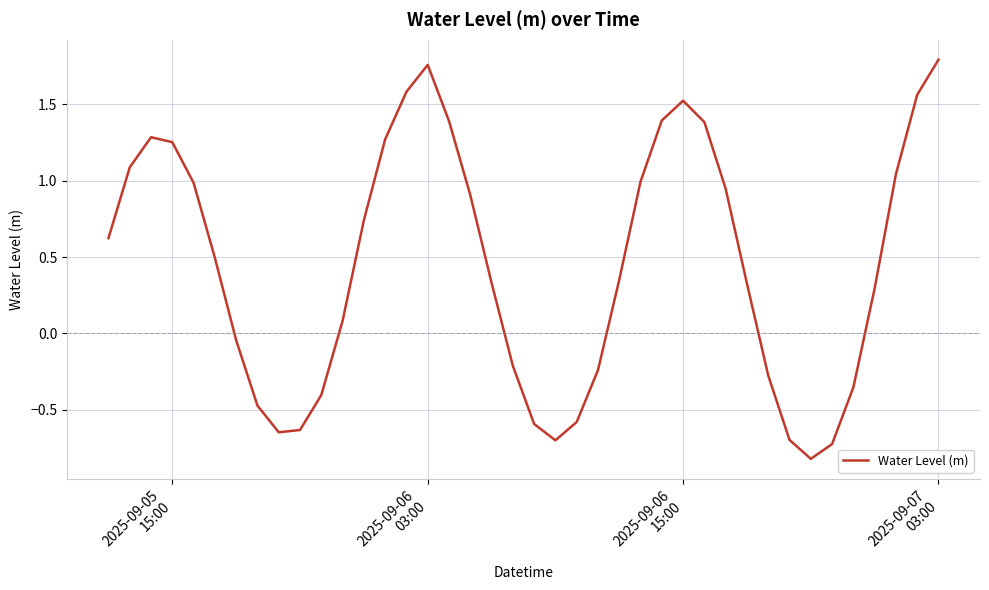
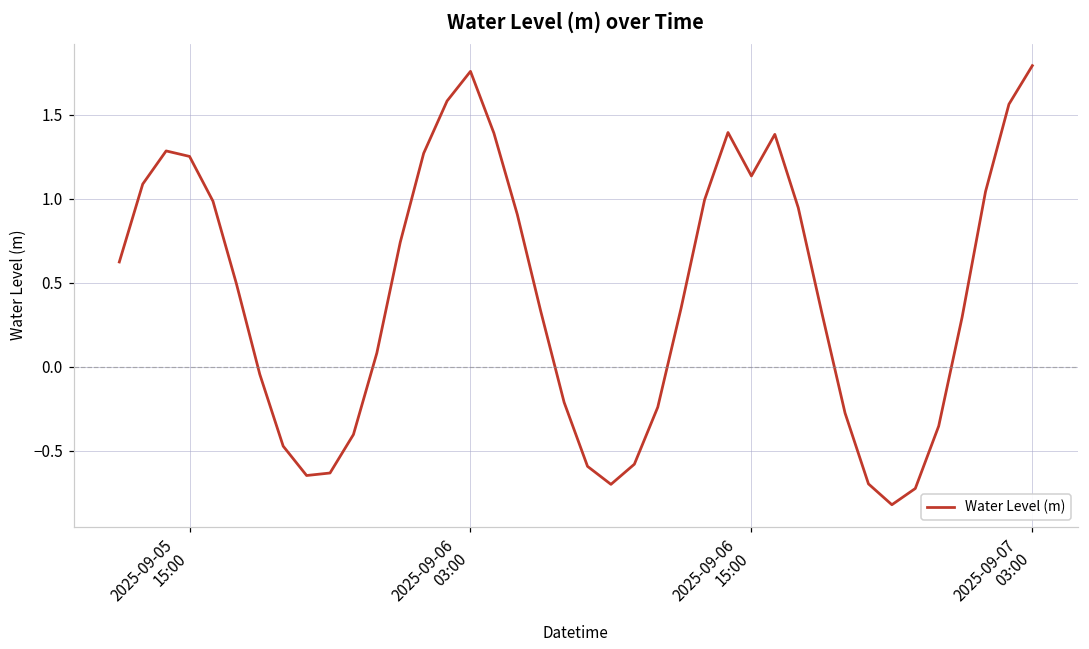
2025-09-06 15:00: 1.52 -> 1.14
